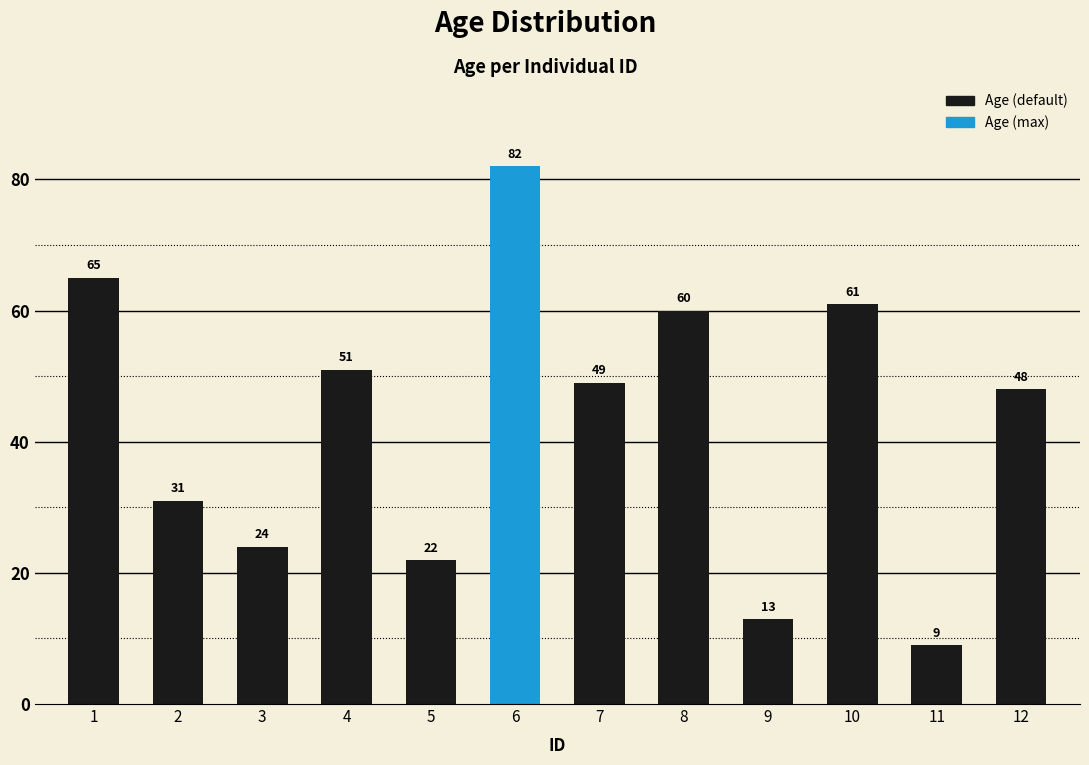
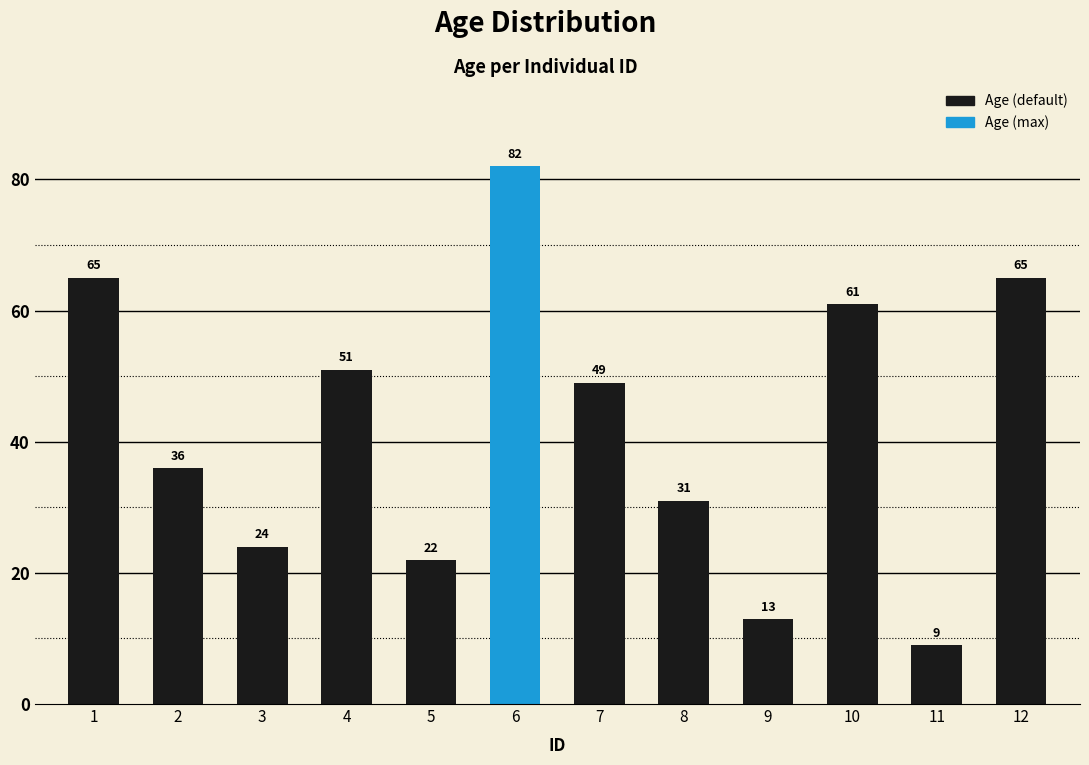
2: 31 -> 36
8: 60 -> 31
12: 48 -> 65
